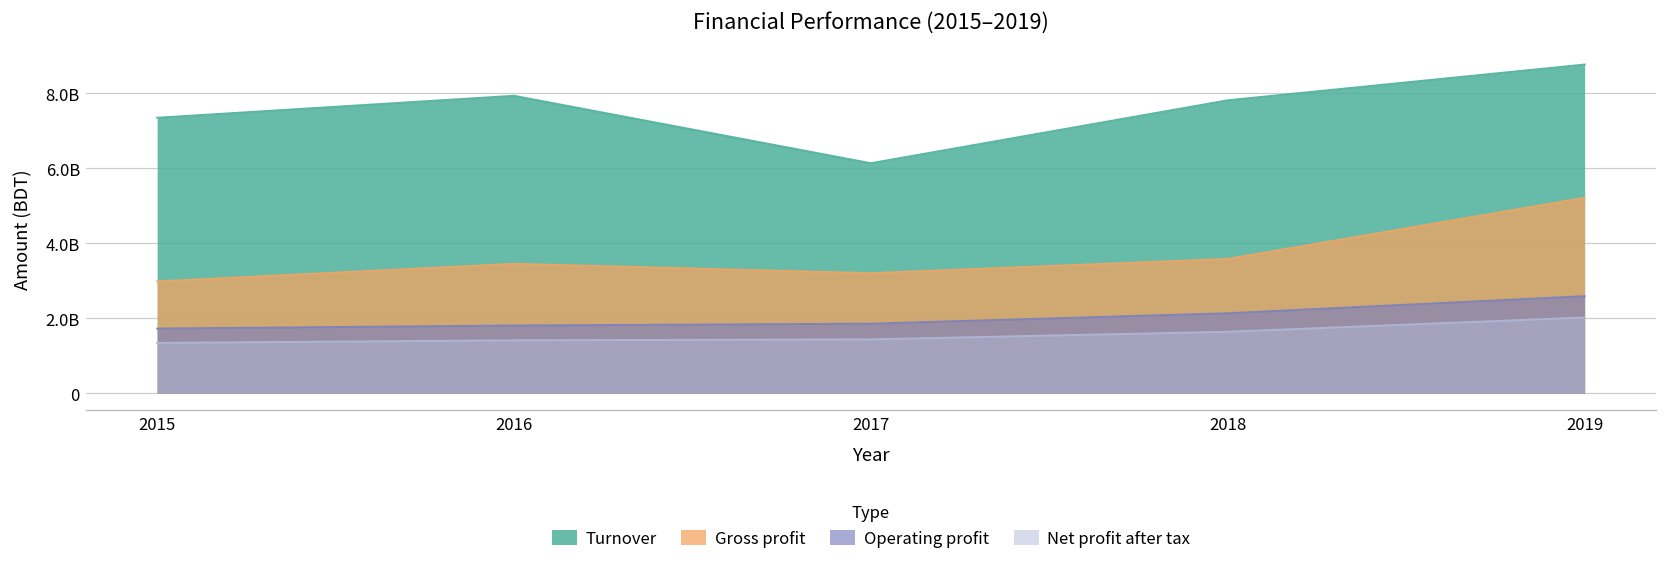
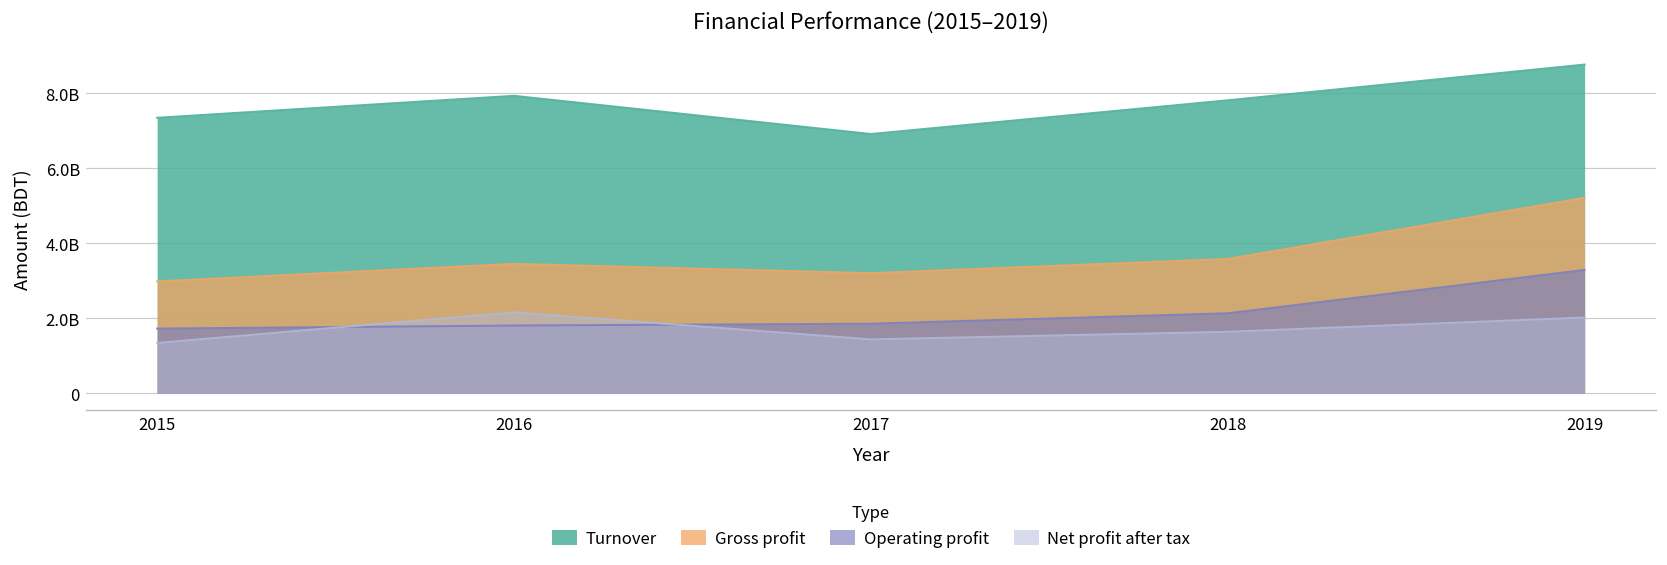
Net profit after tax, 2016: 1400000000 -> 2200000000
Turnover, 2017: 6100000000 -> 6900000000
Operating profit, 2019: 2600000000 -> 3300000000
